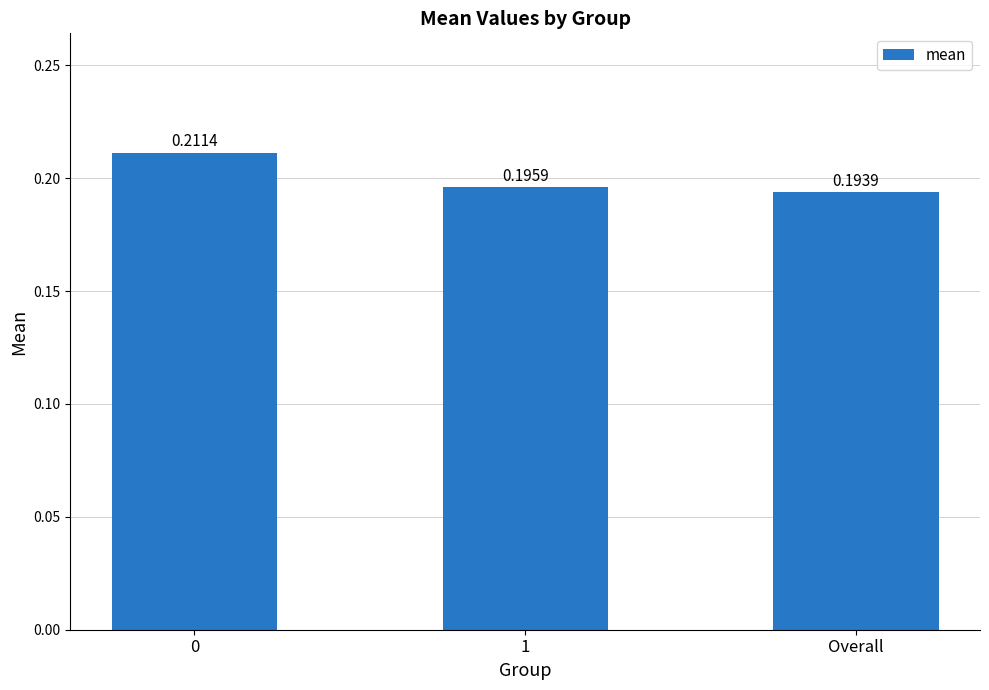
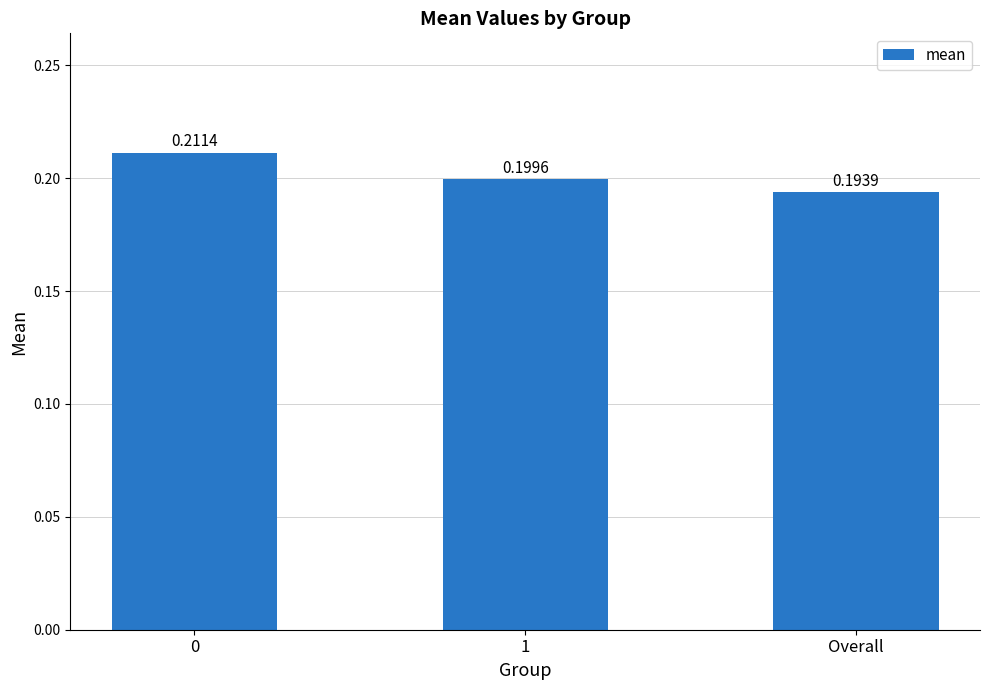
1: 0.1959 -> 0.1996
